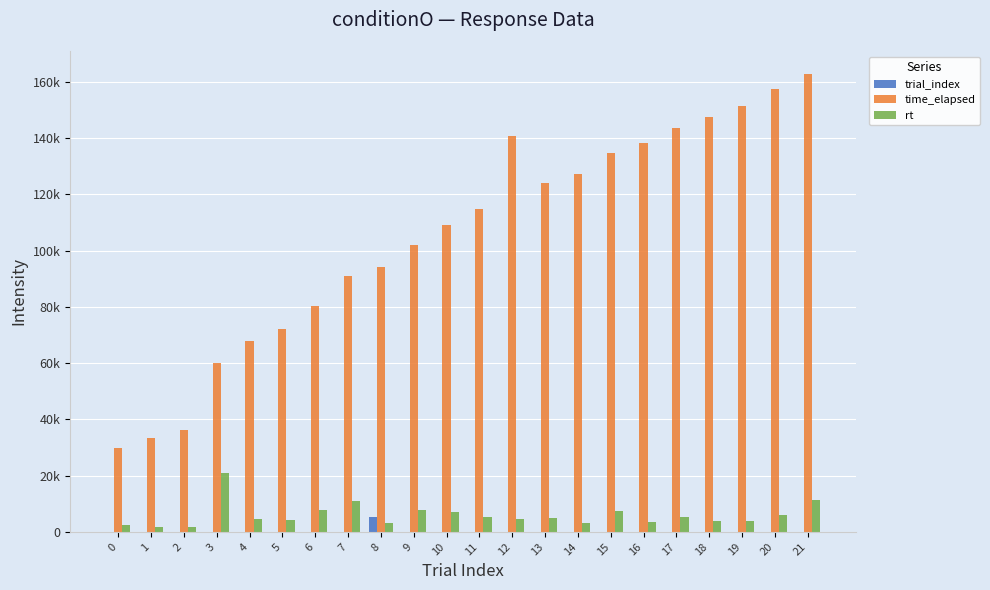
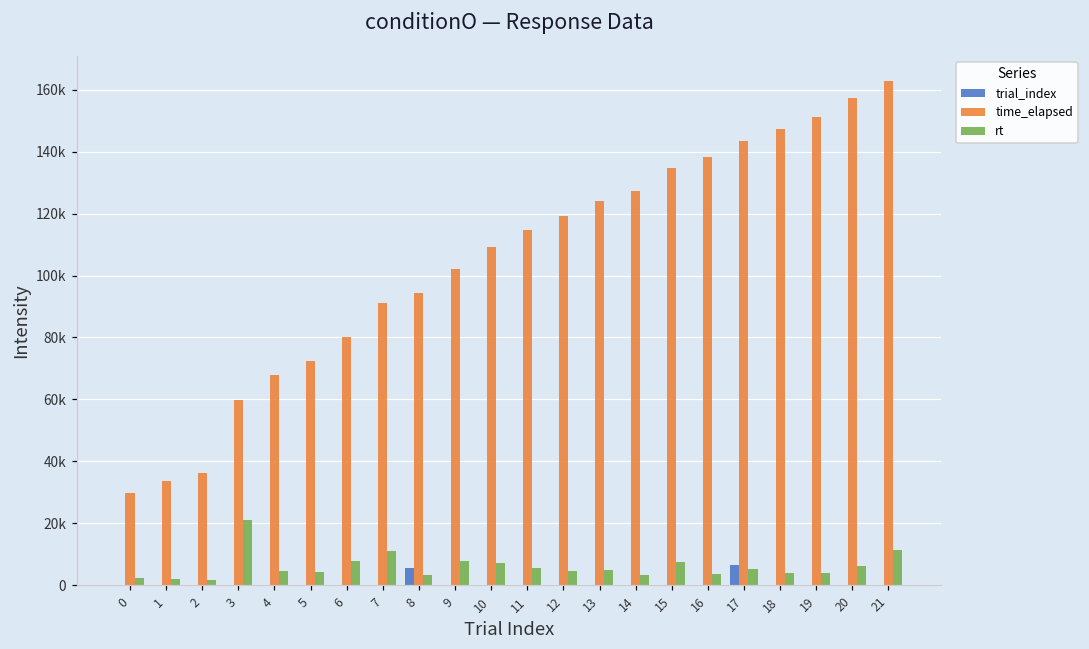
time_elapsed, 12: 141000 -> 119000
trial_index, 17: 0 -> 7000
